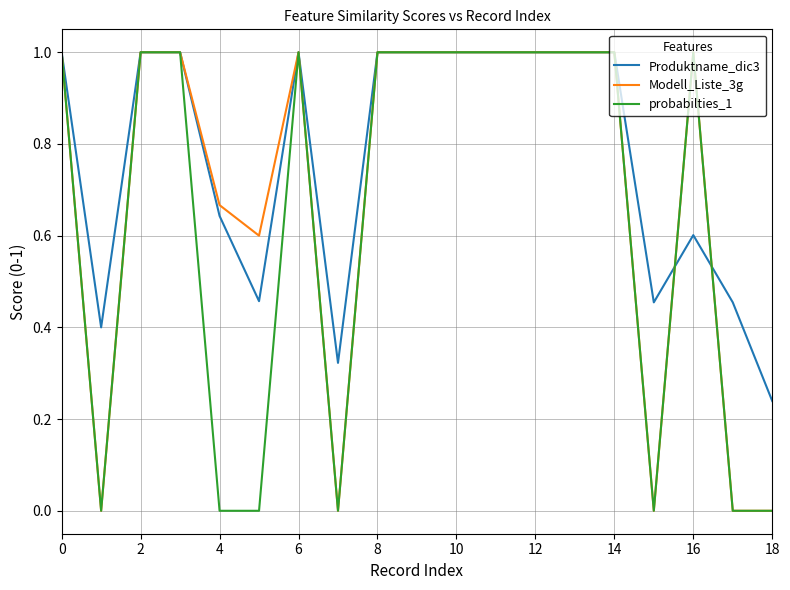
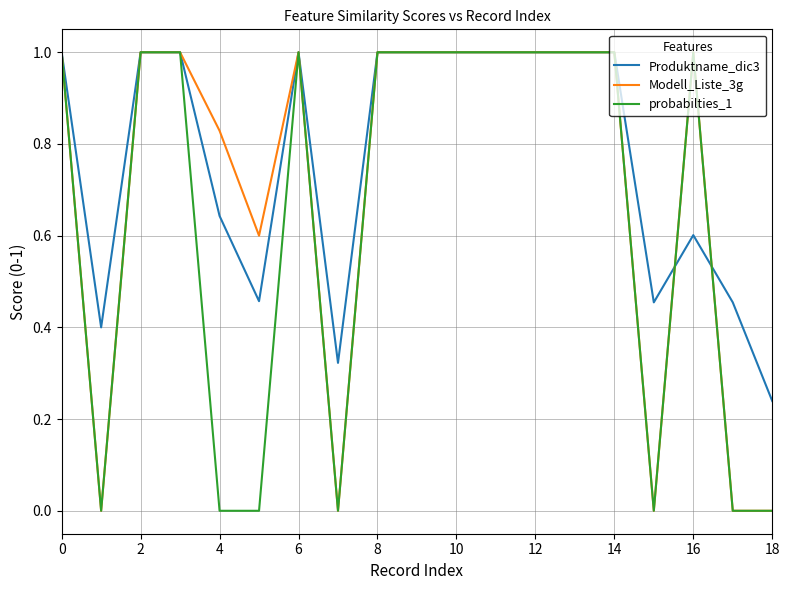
Modell_Liste_3g, 4: 0.67 -> 0.83
